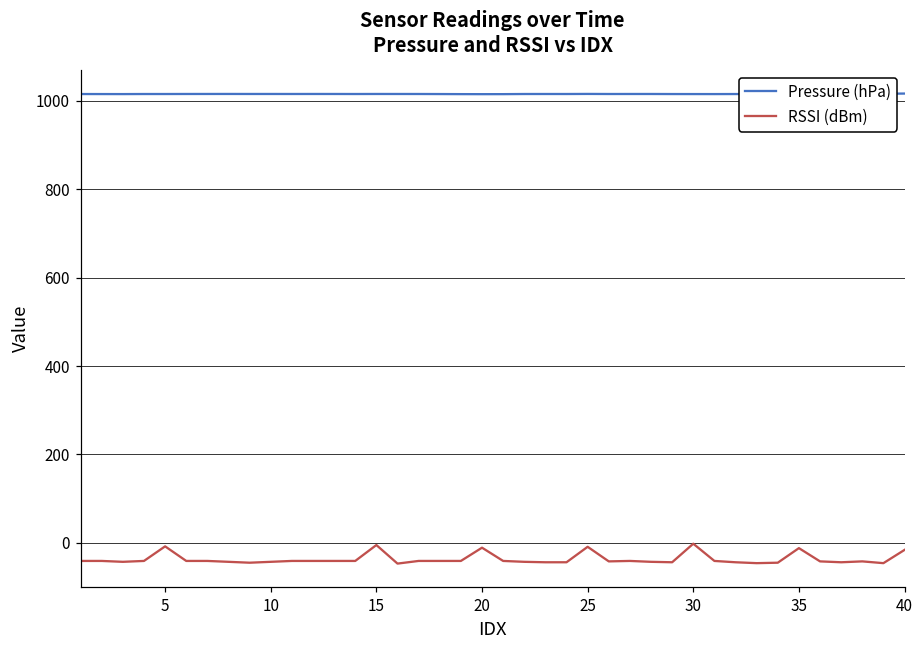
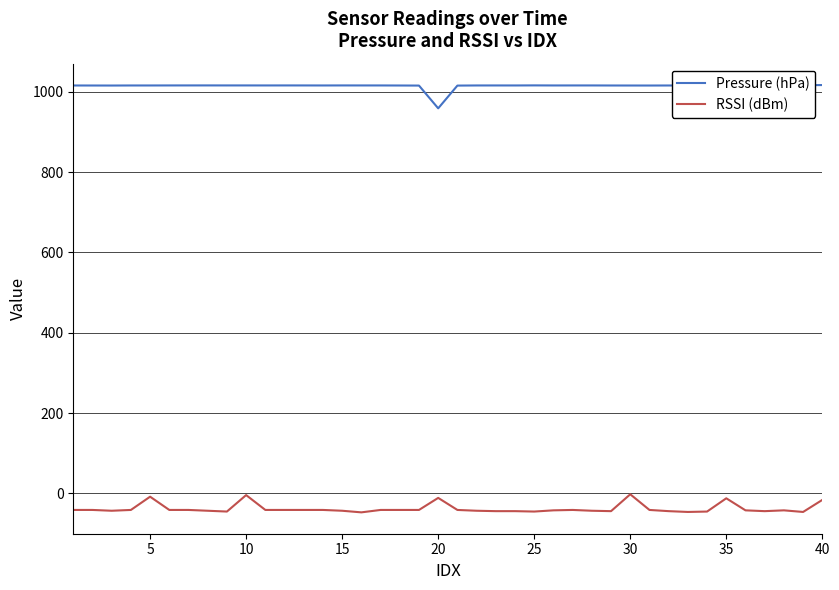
RSSI (dBm), 10: -40 -> 0
RSSI (dBm), 15: -10 -> -40
Pressure (hPa), 20: 1020 -> 960
RSSI (dBm), 25: -10 -> -50
